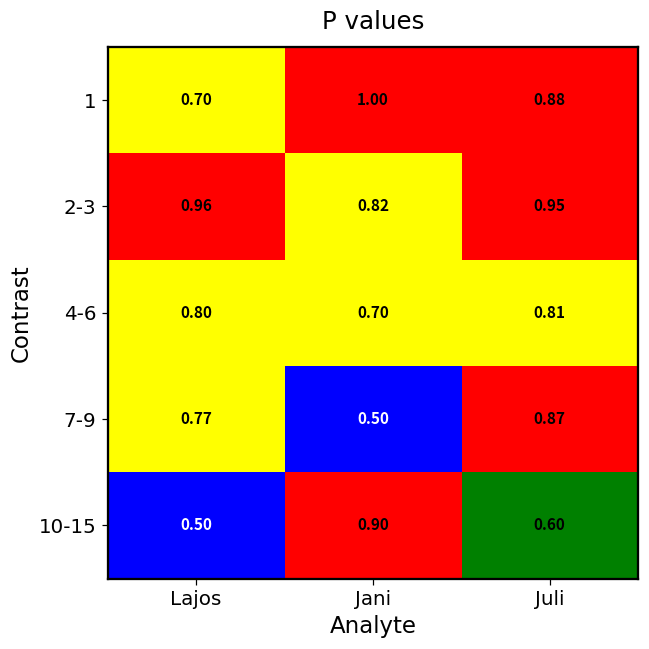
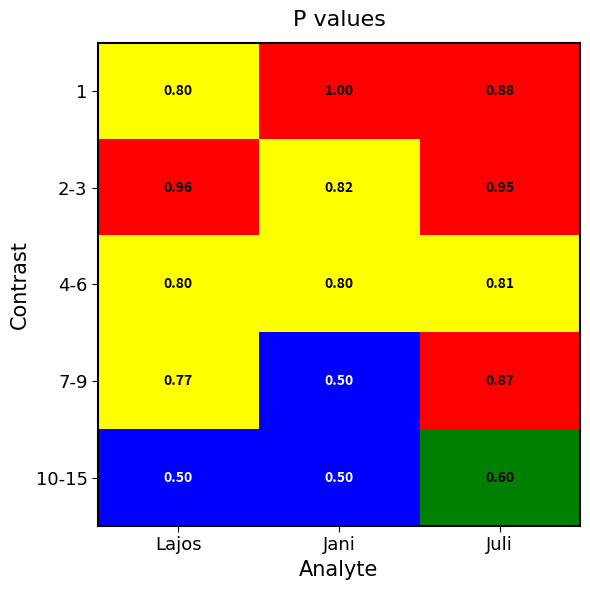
1, Lajos: 0.70 -> 0.80
4-6, Jani: 0.70 -> 0.80
10-15, Jani: 0.90 -> 0.50
